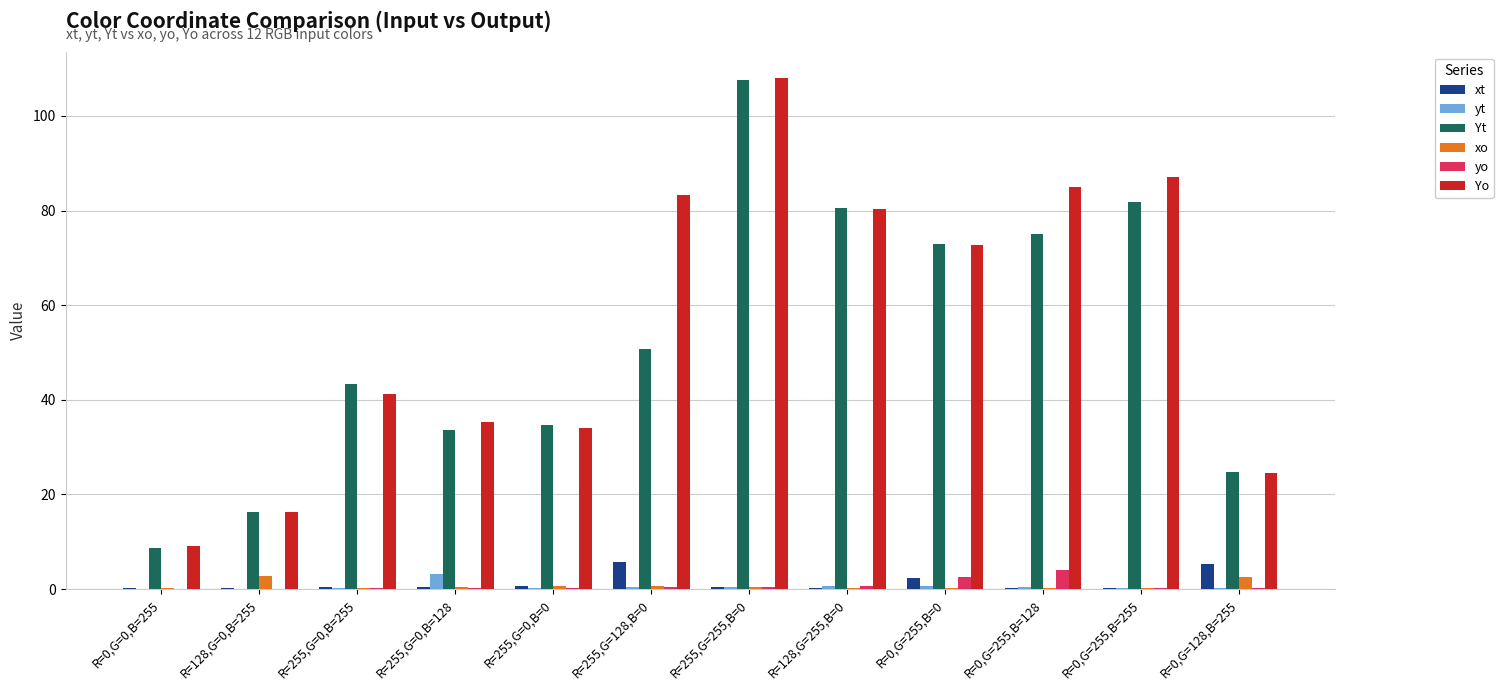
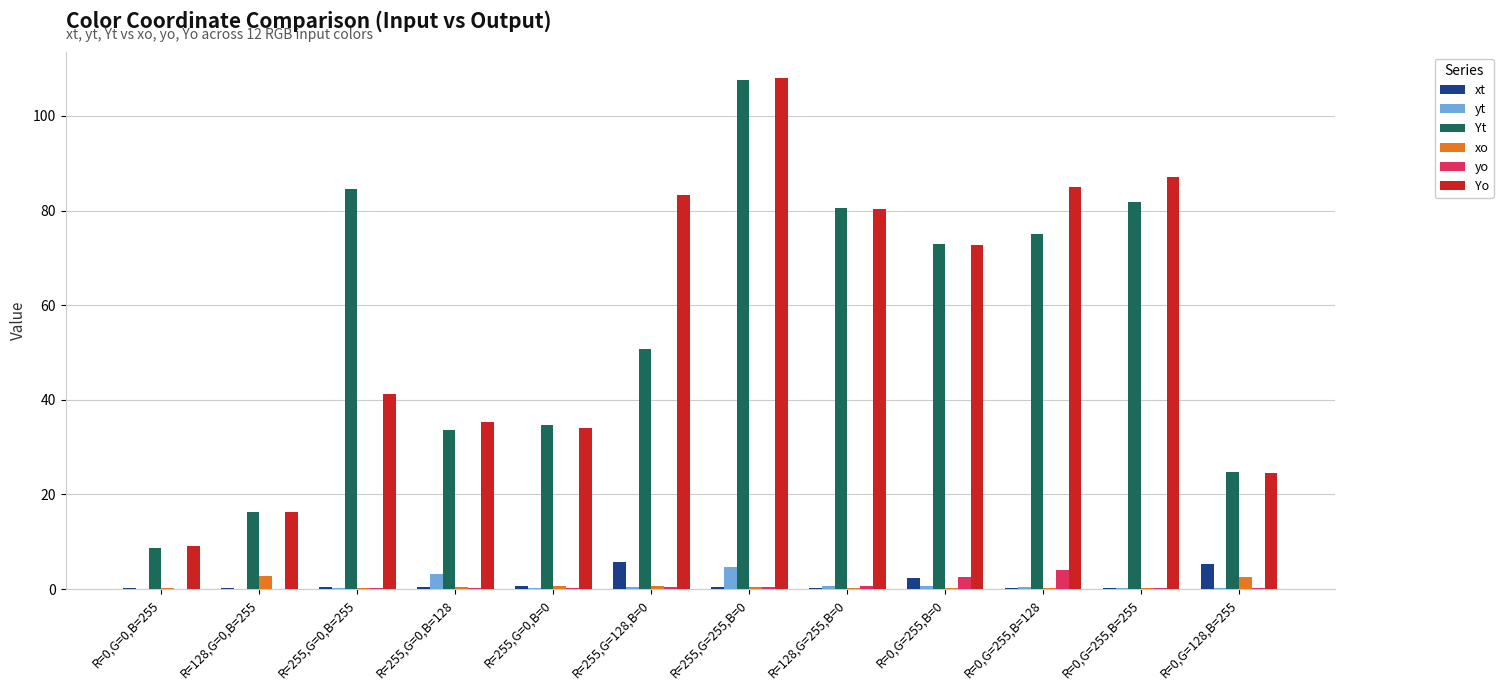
Yt, R=255,G=0,B=255: 43 -> 85
yt, R=255,G=255,B=0: 1 -> 5
